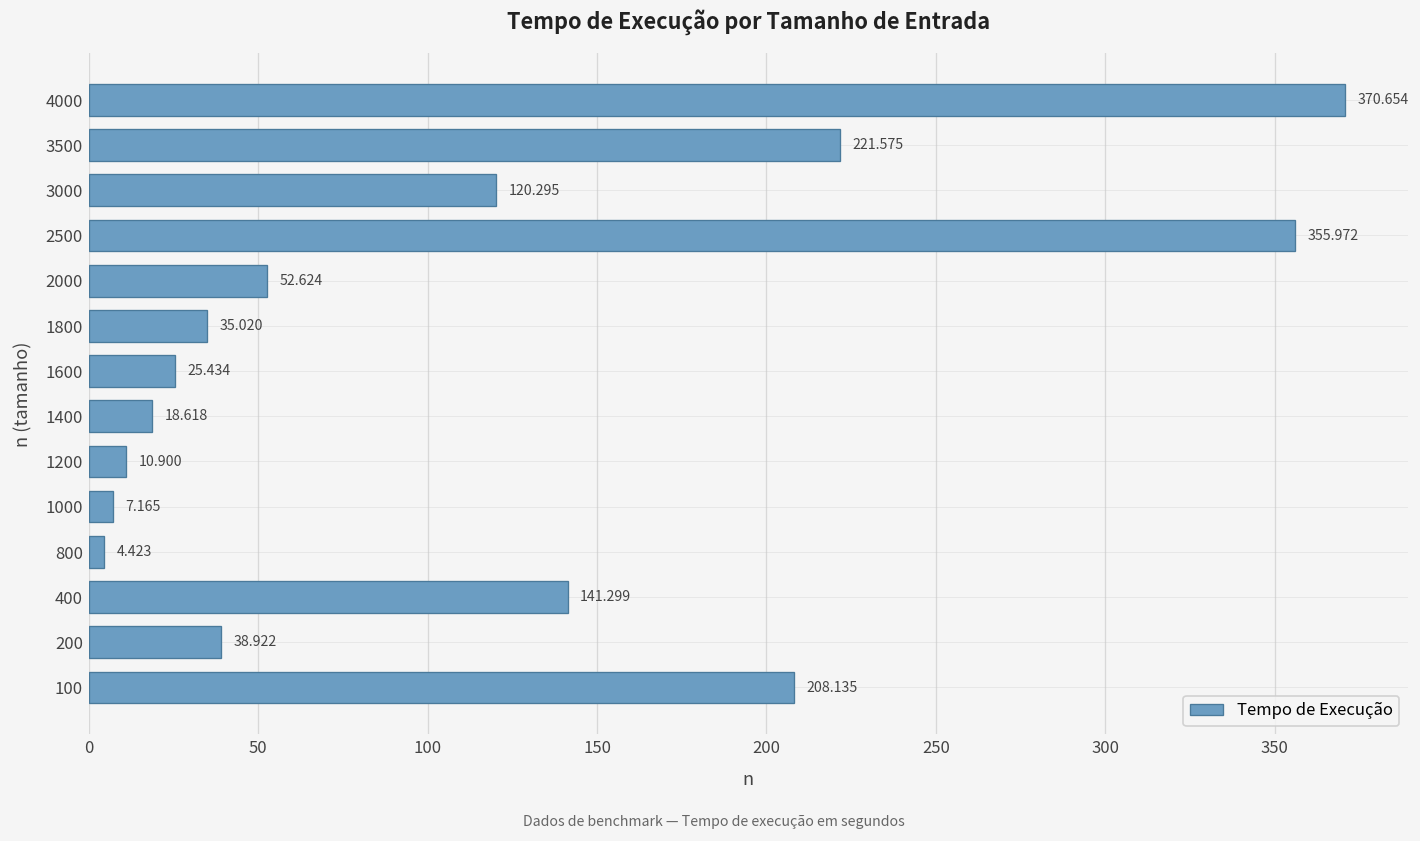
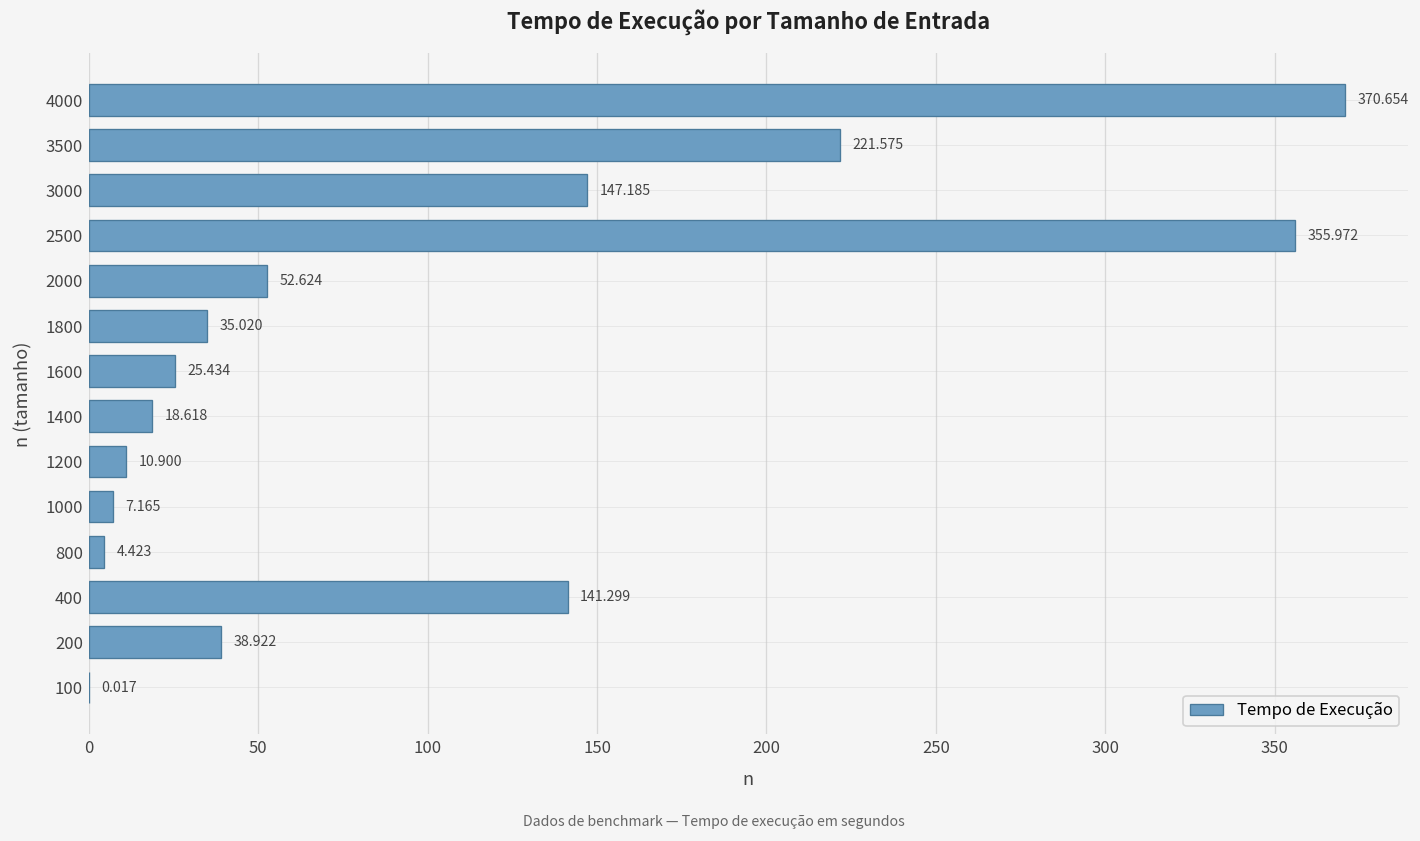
3000: 120.295 -> 147.185
100: 208.135 -> 0.017
